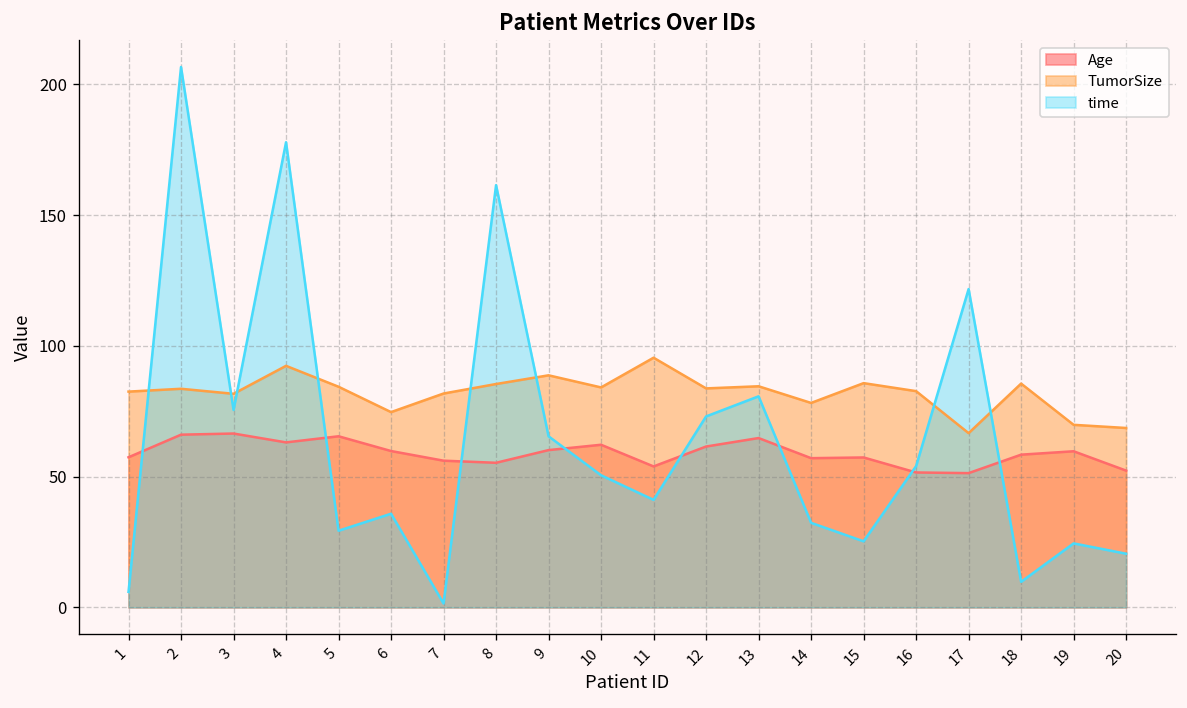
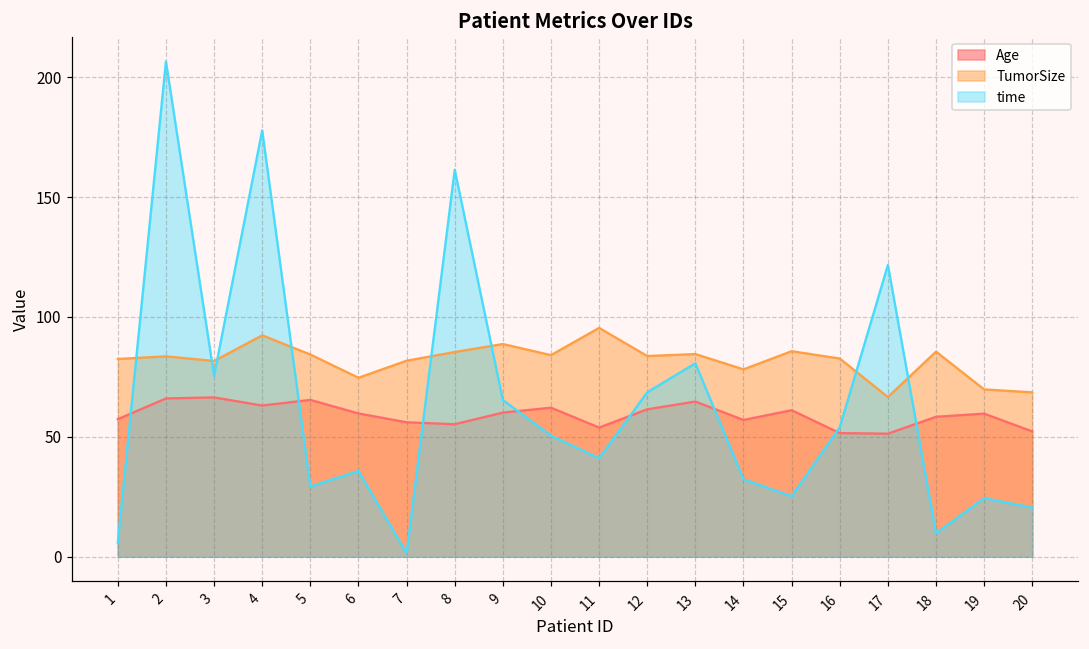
time, 12: 73 -> 69
Age, 15: 57 -> 61
